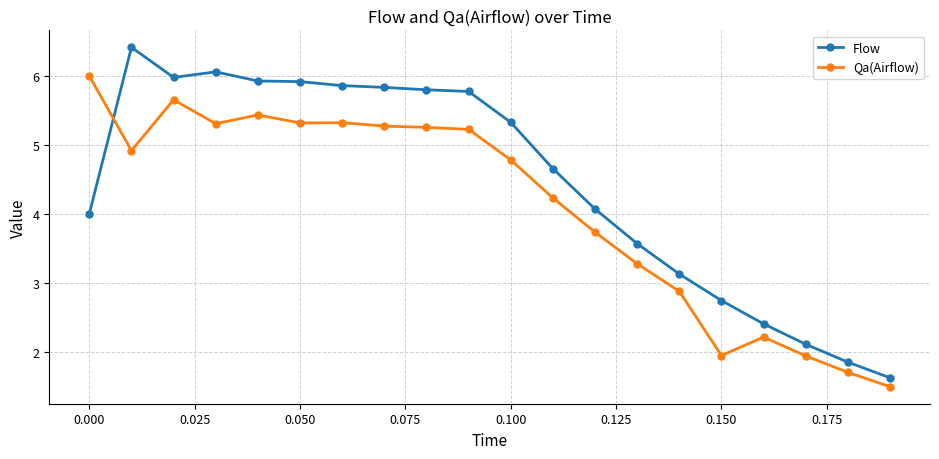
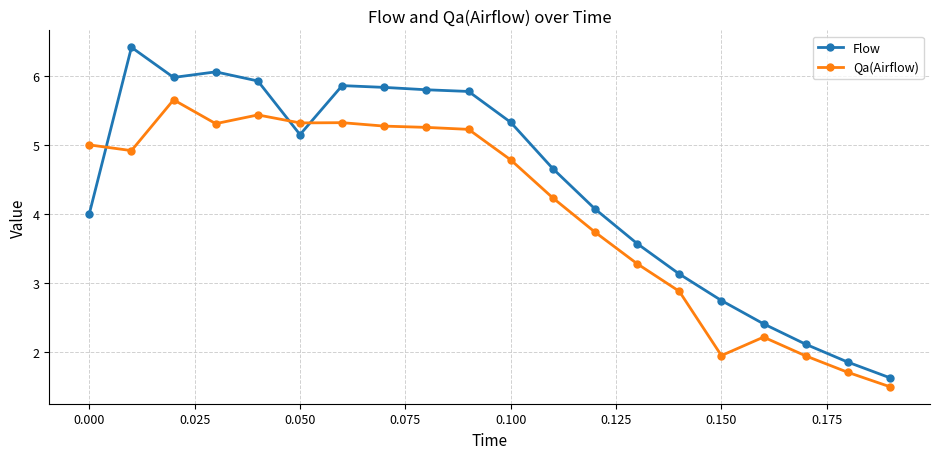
Qa(Airflow), 0.000: 6 -> 5
Flow, 0.050: 5.9 -> 5.1
